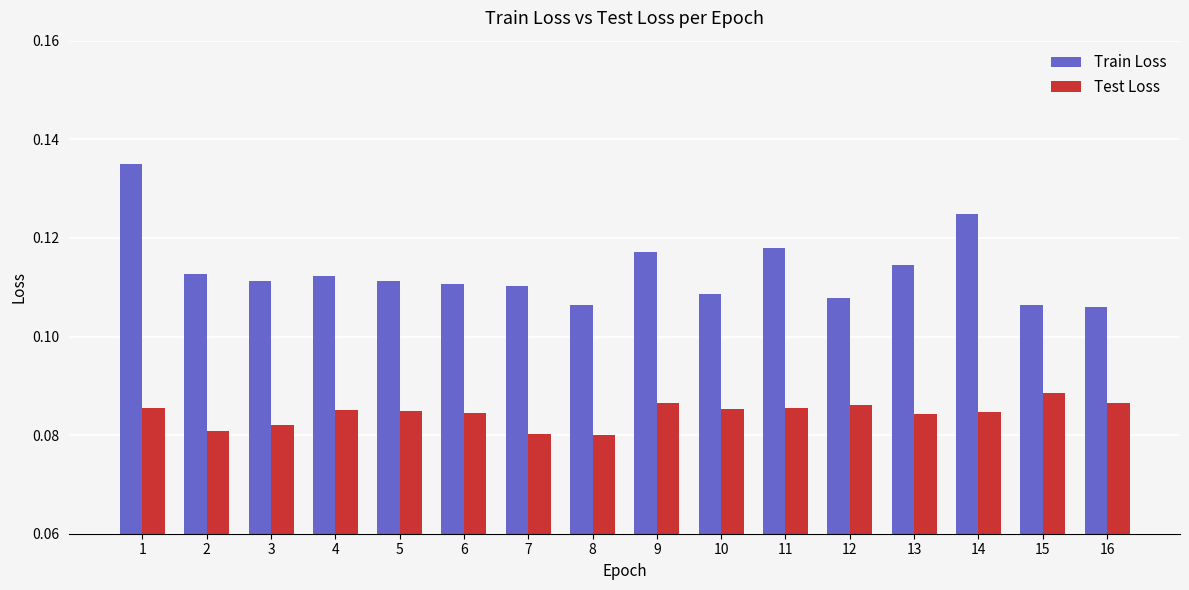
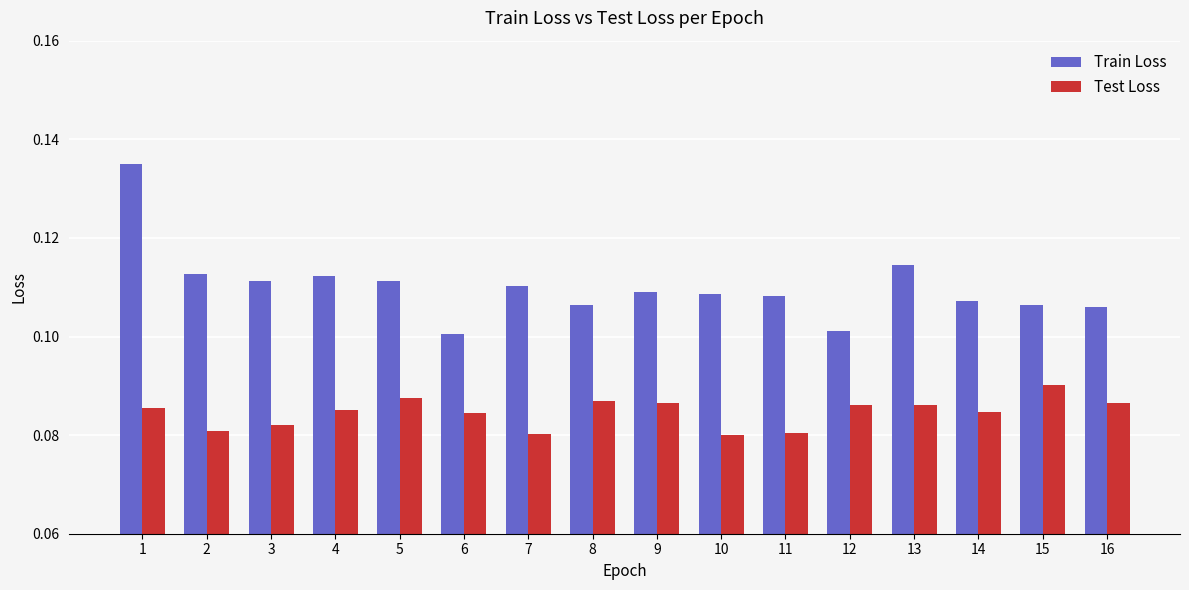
Test Loss, 5: 0.085 -> 0.087
Train Loss, 6: 0.111 -> 0.101
Test Loss, 8: 0.080 -> 0.087
Train Loss, 9: 0.117 -> 0.109
Test Loss, 10: 0.085 -> 0.080
Train Loss, 11: 0.118 -> 0.108
Test Loss, 11: 0.085 -> 0.080
Train Loss, 12: 0.108 -> 0.101
Test Loss, 13: 0.084 -> 0.086
Train Loss, 14: 0.125 -> 0.107
Test Loss, 15: 0.088 -> 0.090
